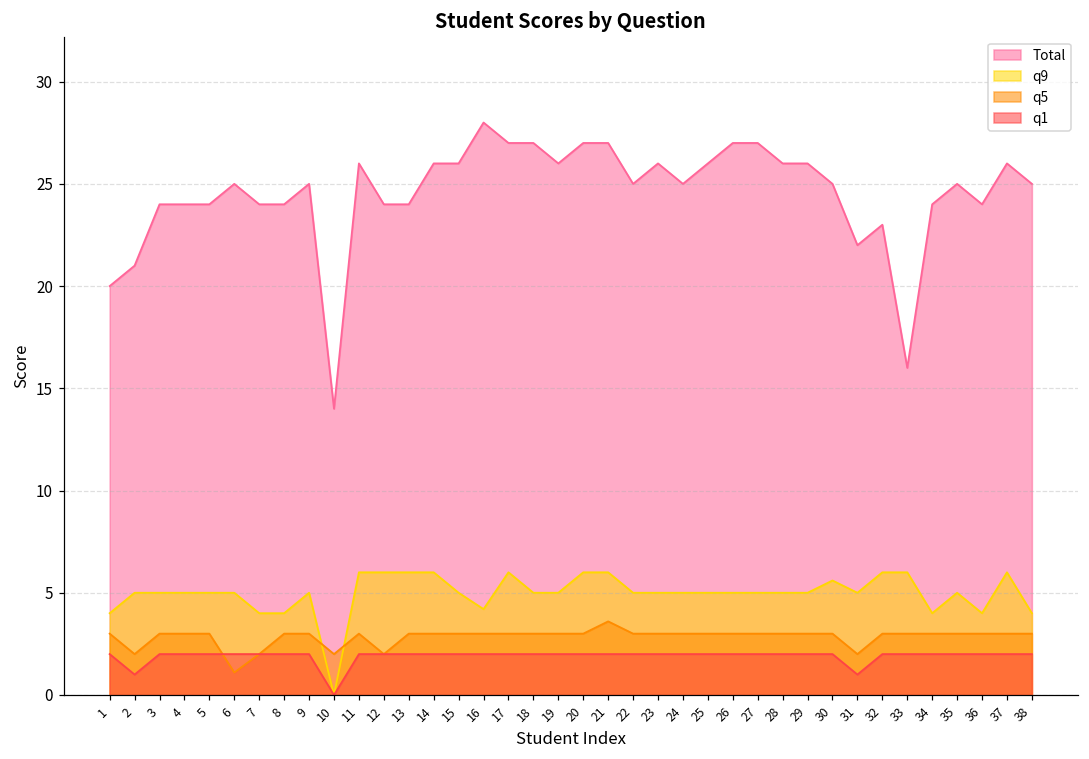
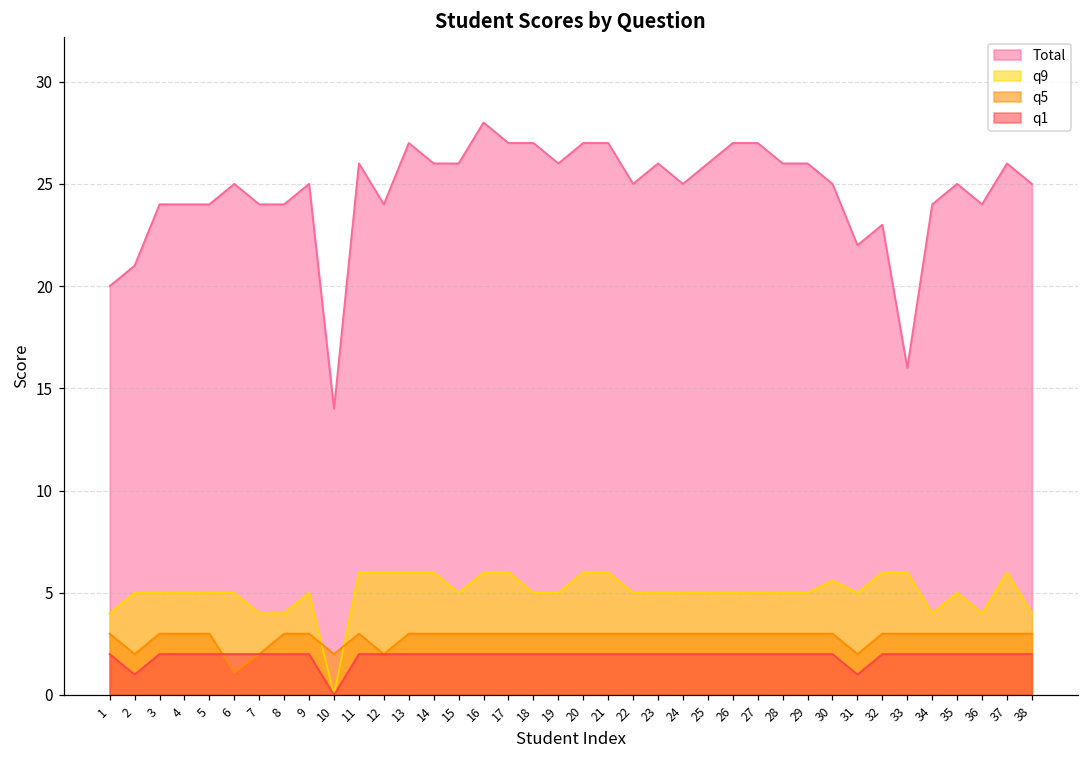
Total, 13: 24 -> 27
q9, 16: 4.2 -> 6.0
q5, 21: 3.6 -> 3.0
